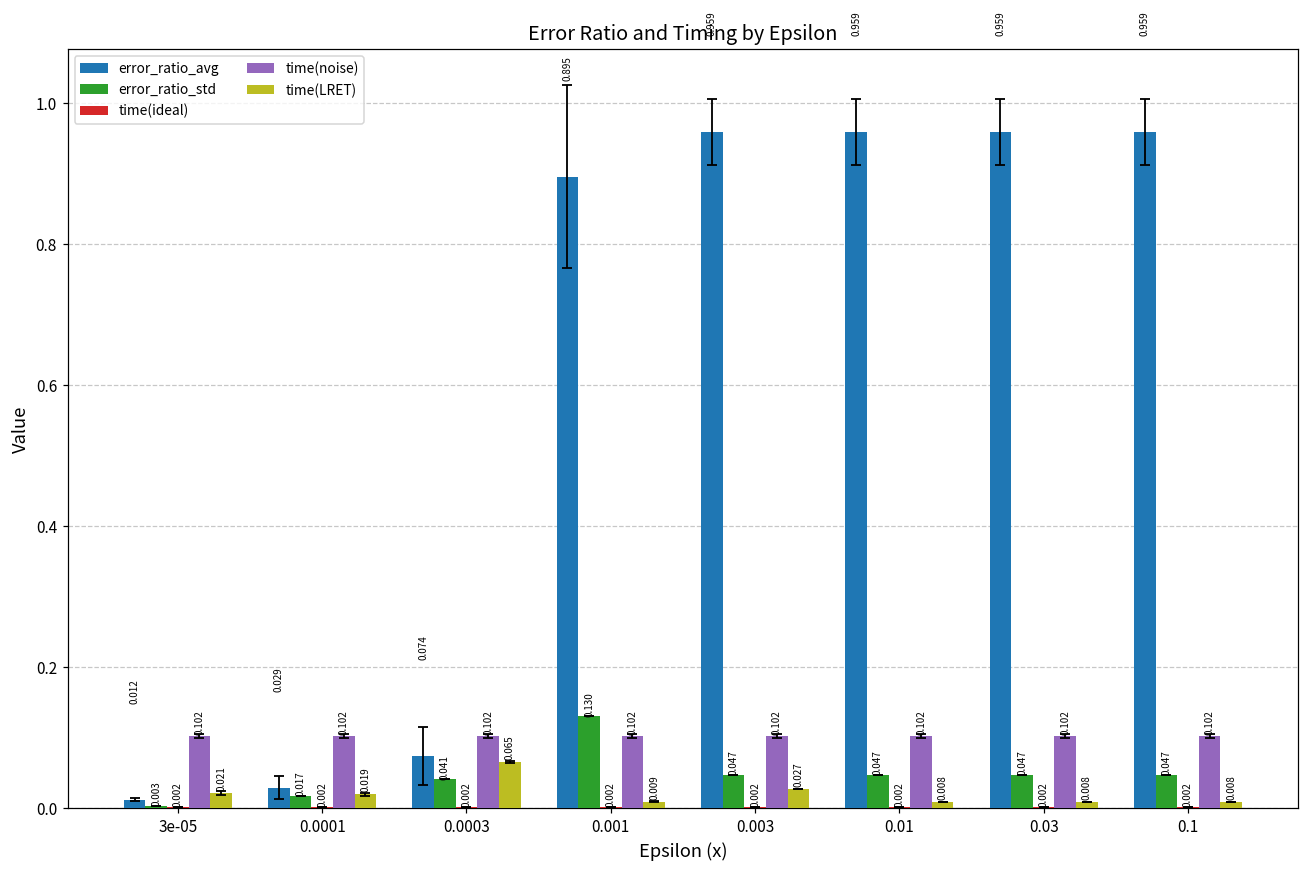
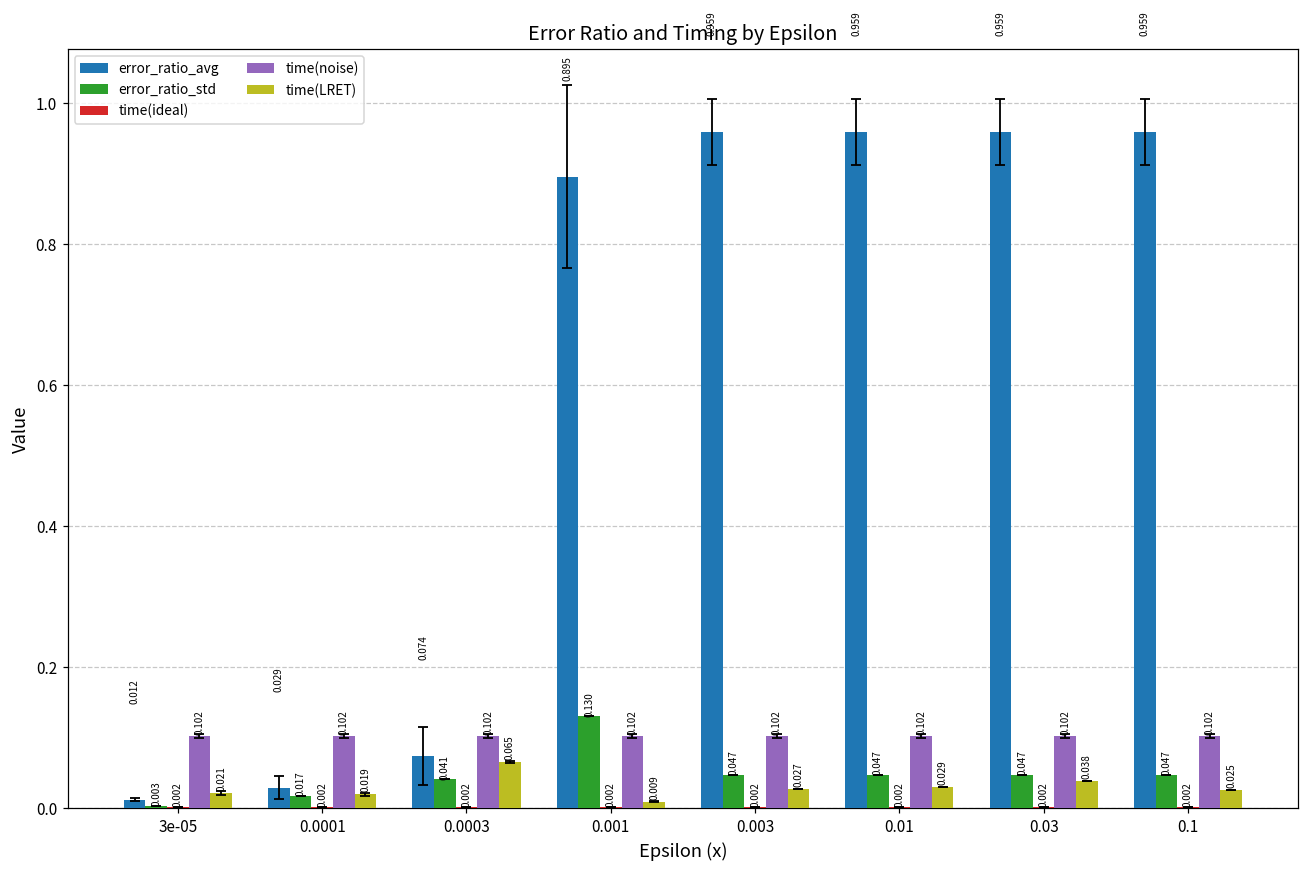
time(LRET), 0.01: 0.008 -> 0.029
time(LRET), 0.03: 0.008 -> 0.038
time(LRET), 0.1: 0.008 -> 0.025
